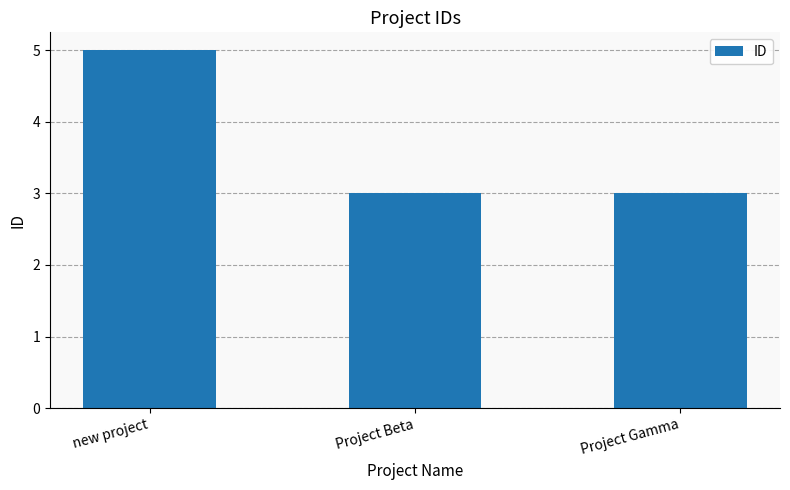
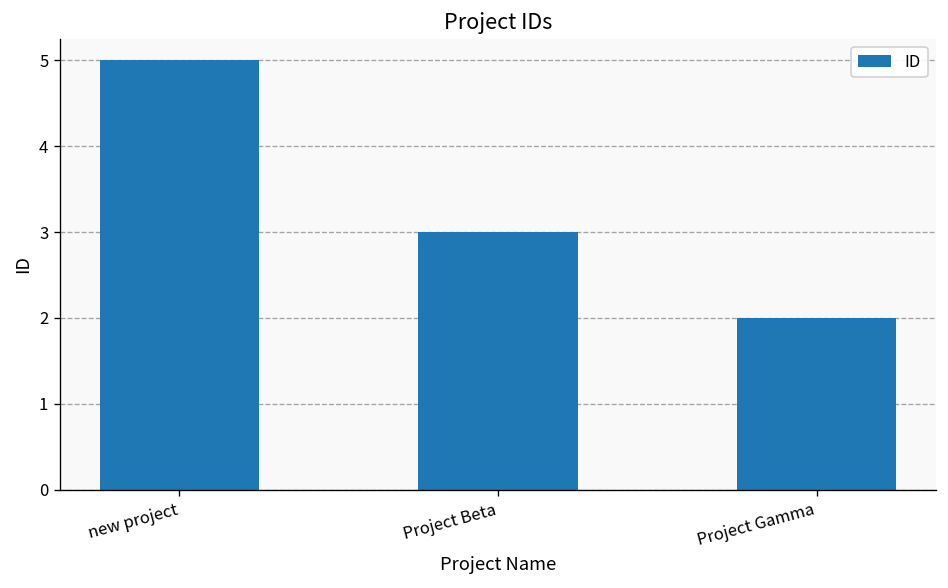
Project Gamma: 3 -> 2
